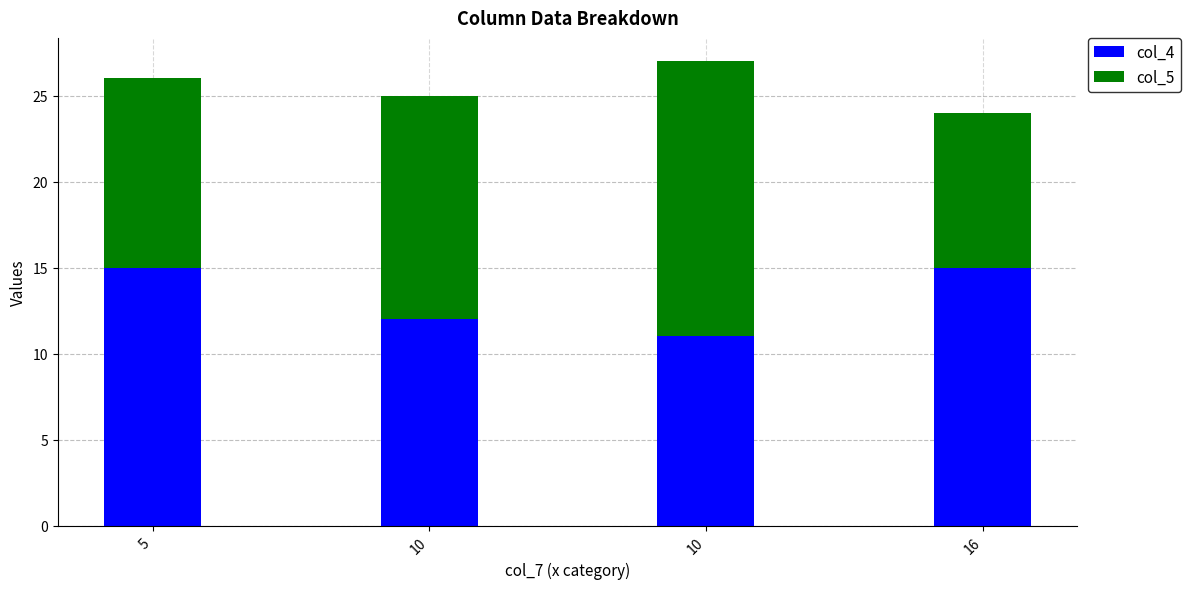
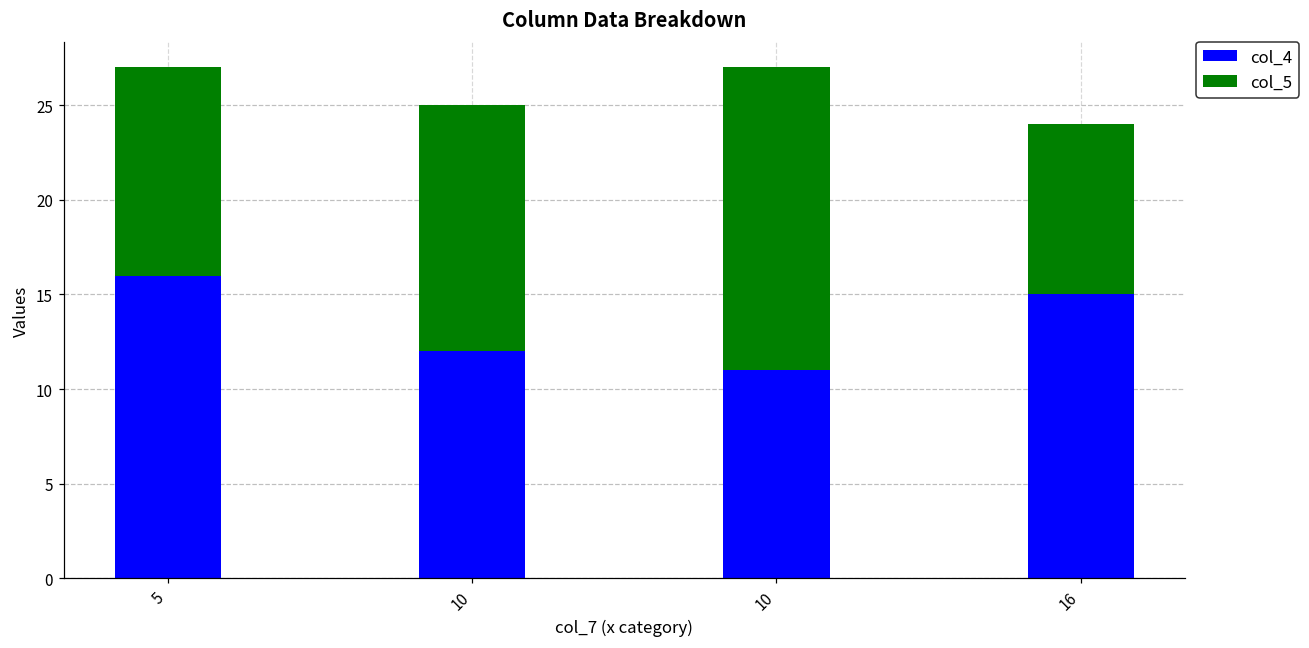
col_4, 5: 15 -> 16
